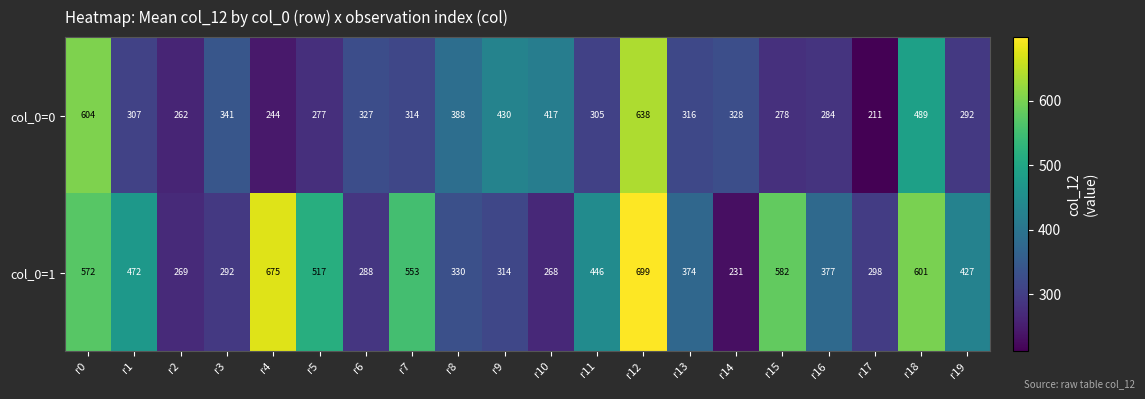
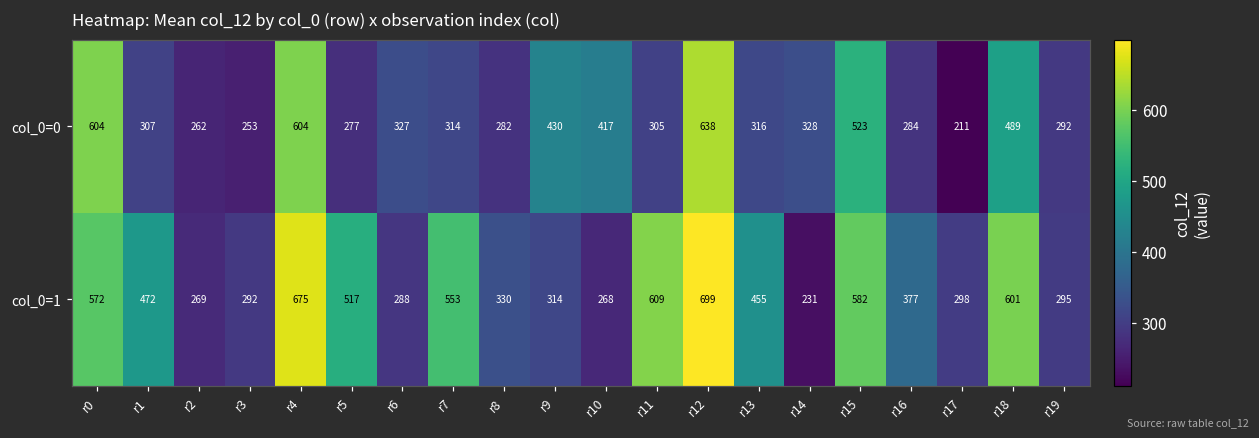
col_0=0, r3: 341 -> 253
col_0=0, r4: 244 -> 604
col_0=0, r8: 388 -> 282
col_0=0, r15: 278 -> 523
col_0=1, r11: 446 -> 609
col_0=1, r13: 374 -> 455
col_0=1, r19: 427 -> 295
